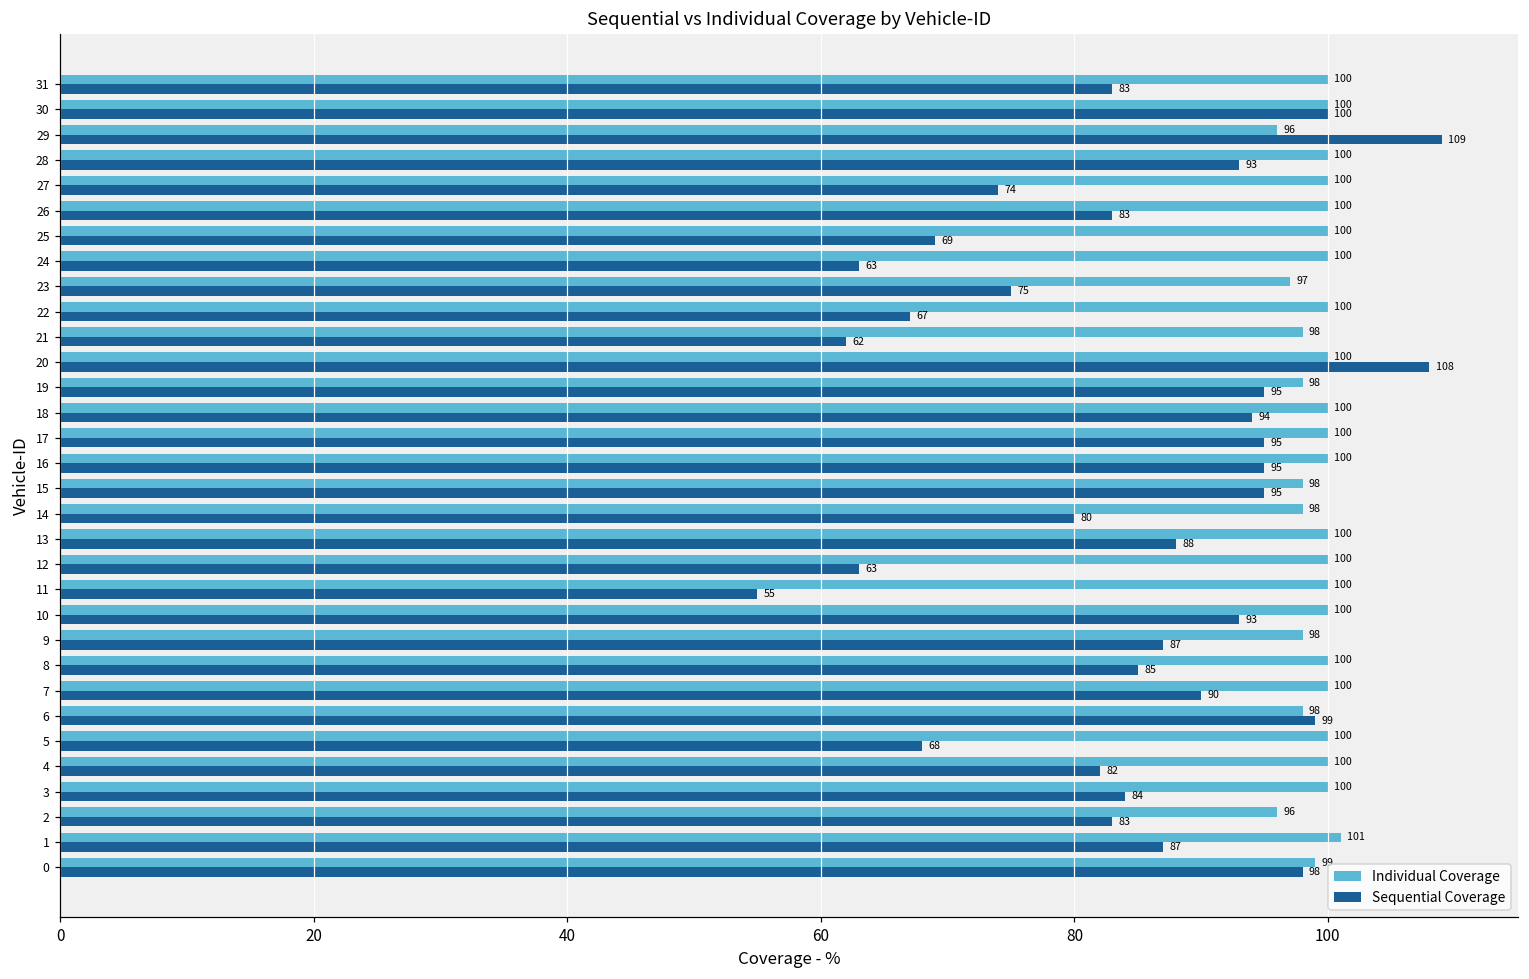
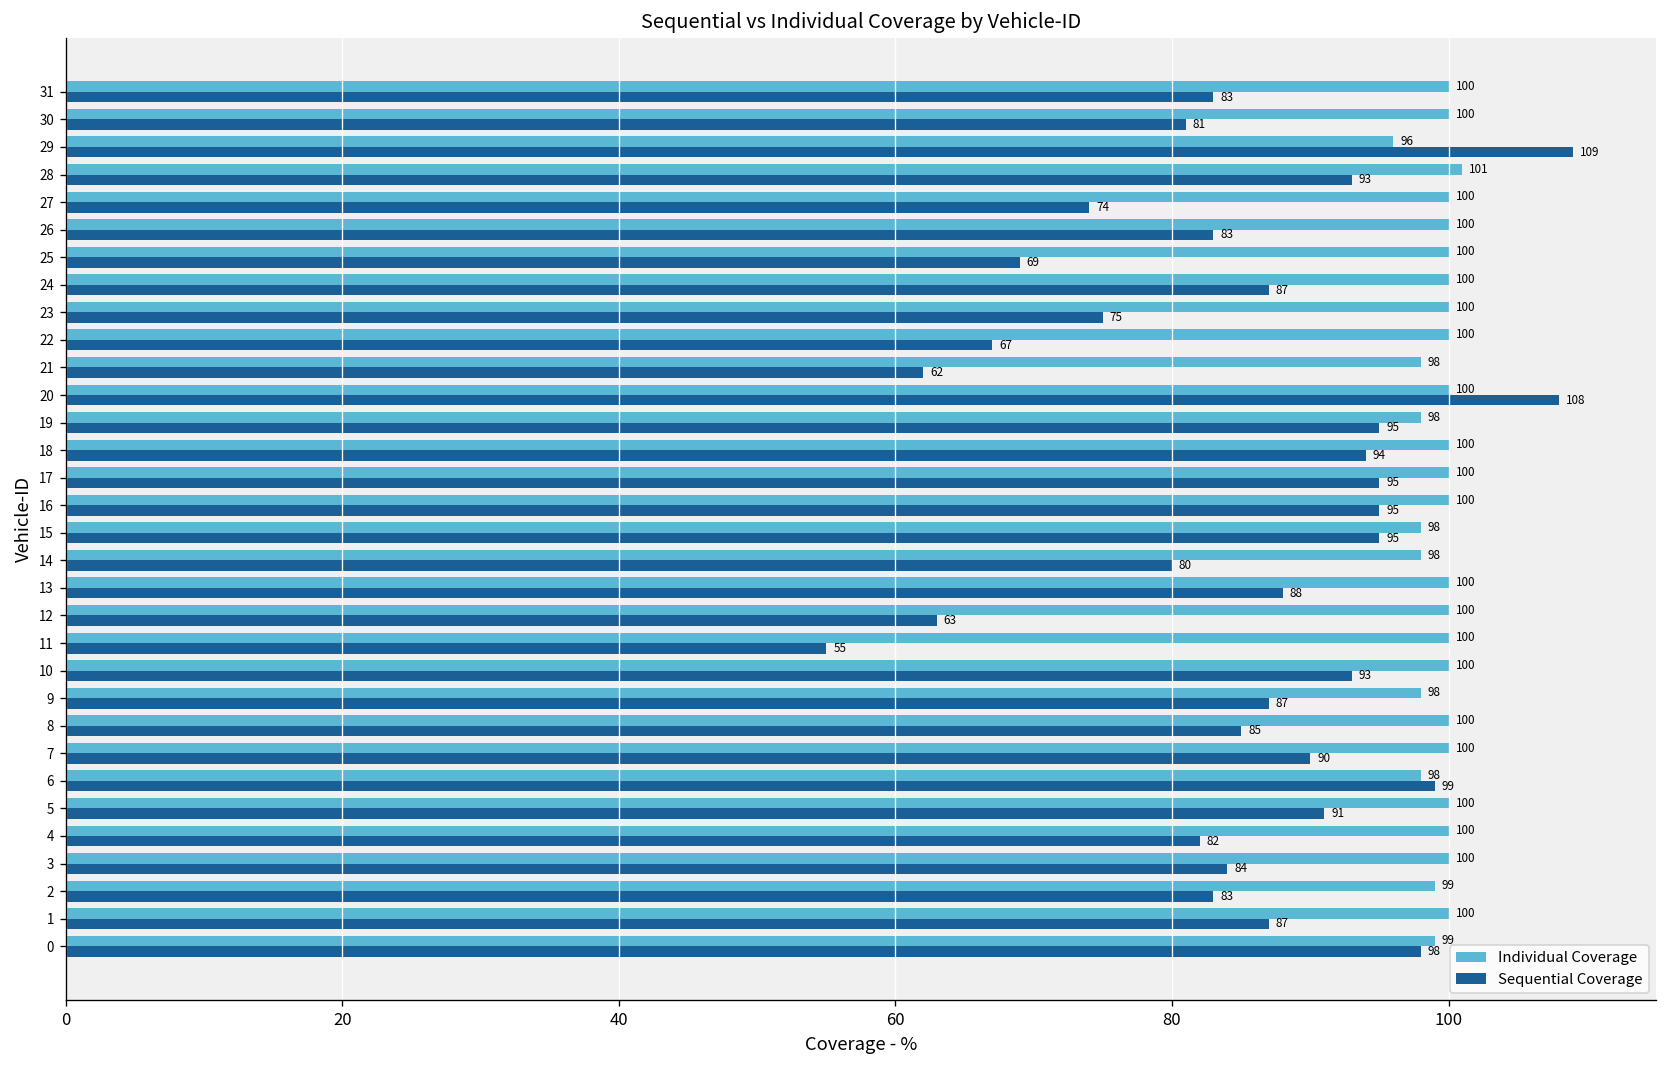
Sequential Coverage, 30: 100 -> 81
Individual Coverage, 28: 100 -> 101
Sequential Coverage, 24: 63 -> 87
Individual Coverage, 23: 97 -> 100
Sequential Coverage, 5: 68 -> 91
Individual Coverage, 2: 96 -> 99
Individual Coverage, 1: 101 -> 100
